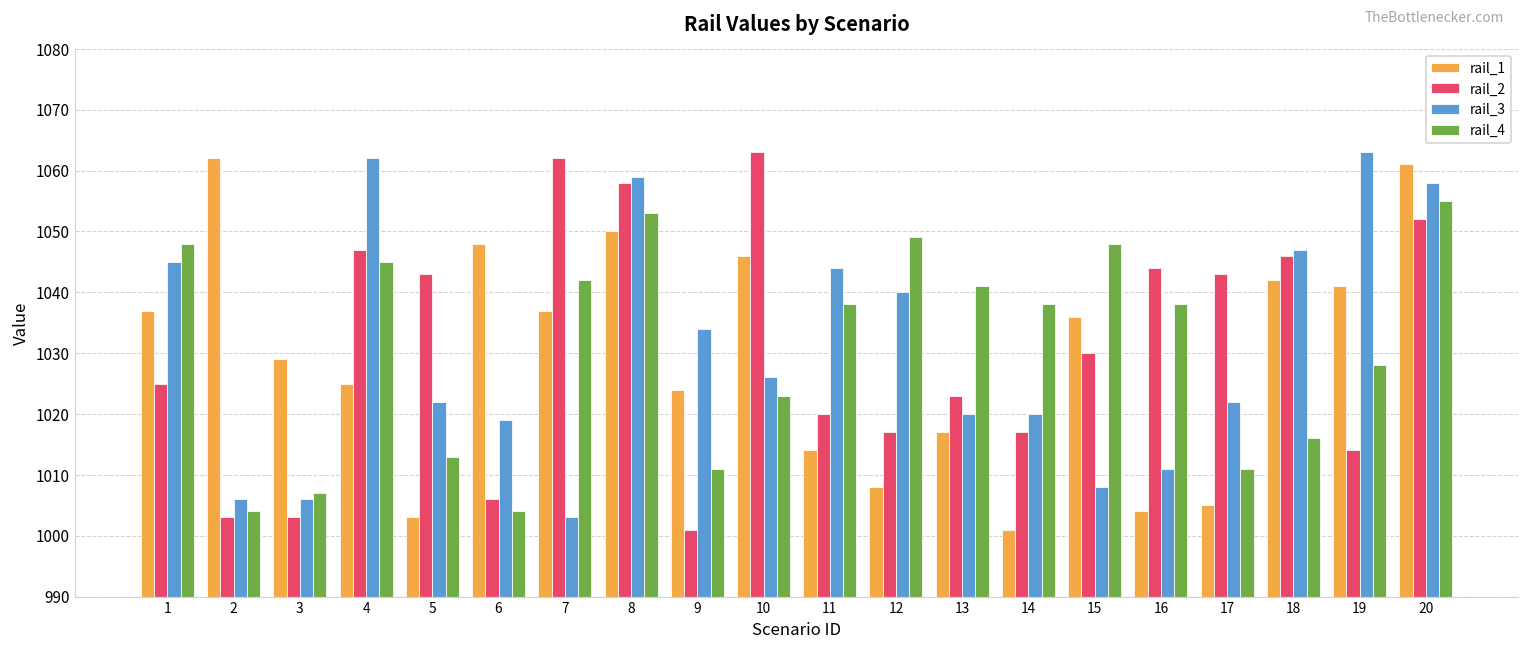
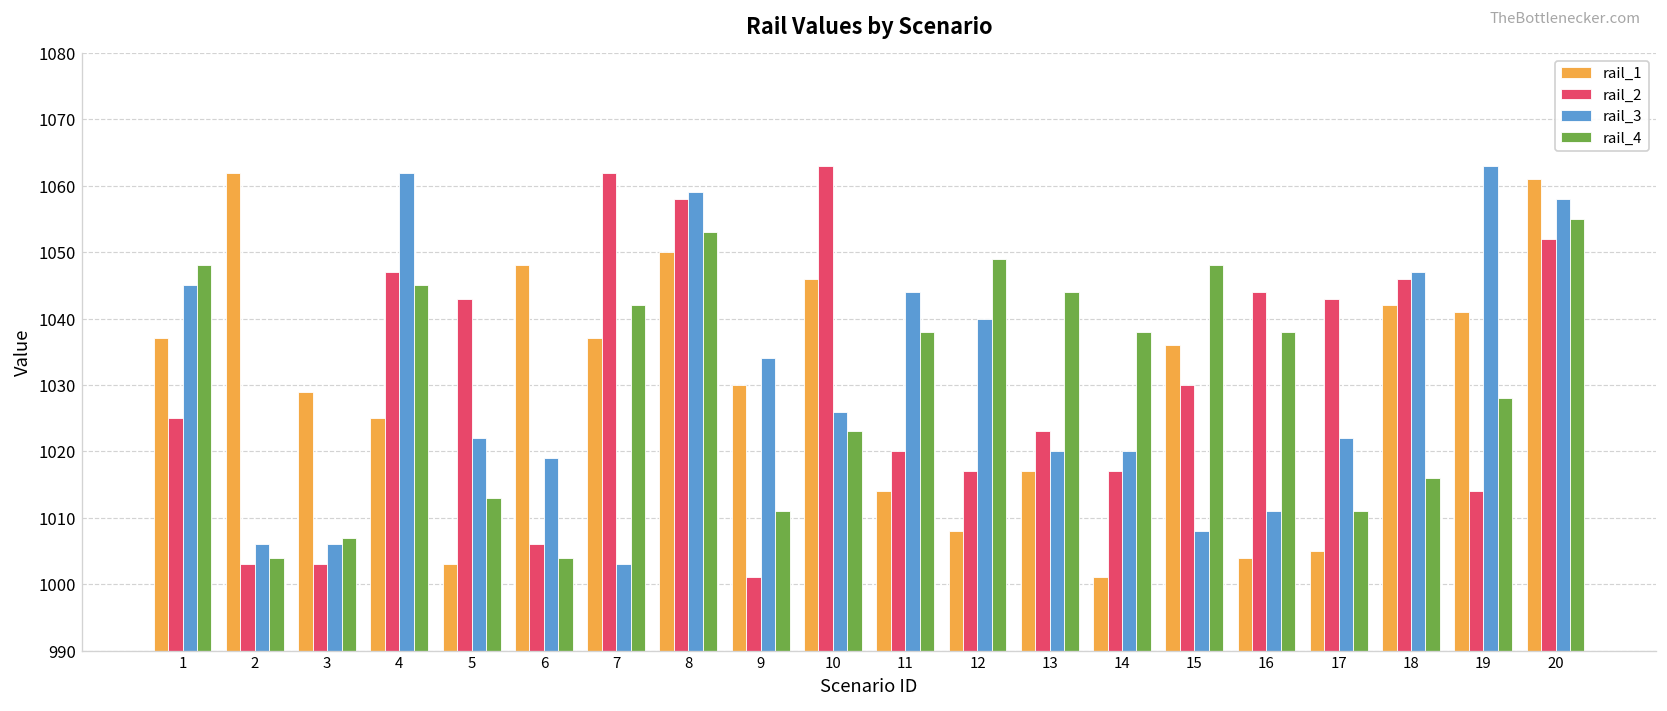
rail_1, 9: 1024 -> 1030
rail_4, 13: 1041 -> 1044
